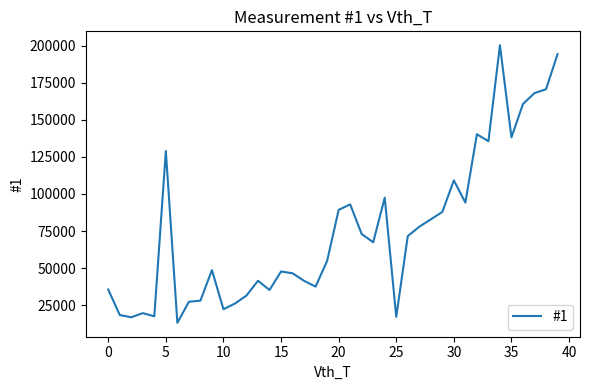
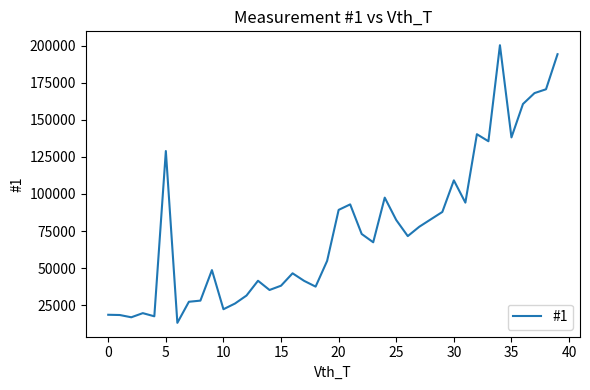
0: 35000 -> 18000
15: 48000 -> 38000
25: 17000 -> 82000
